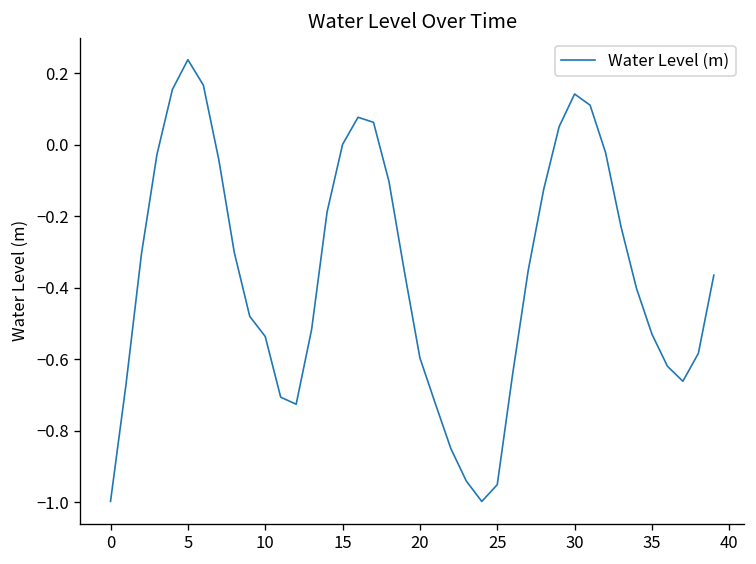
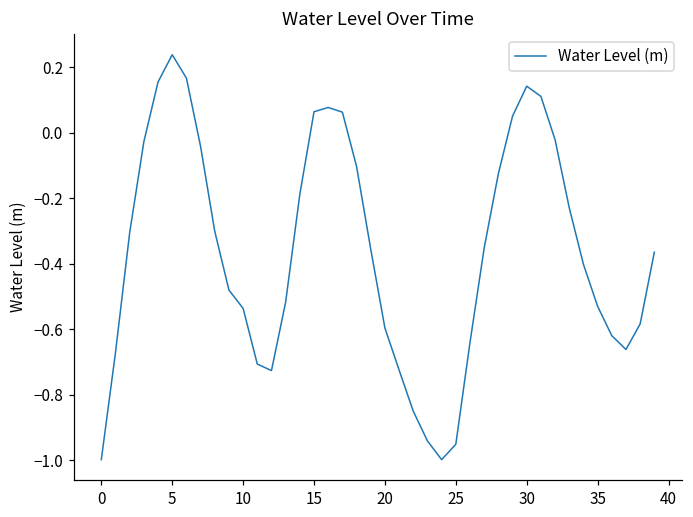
15: 0.00 -> 0.06
